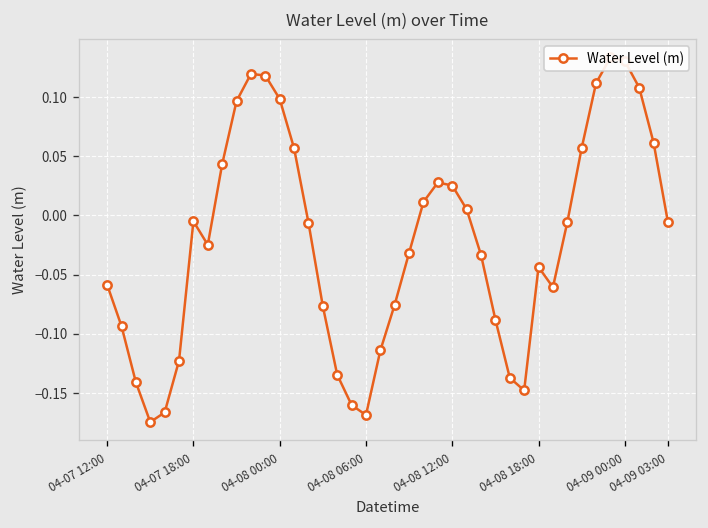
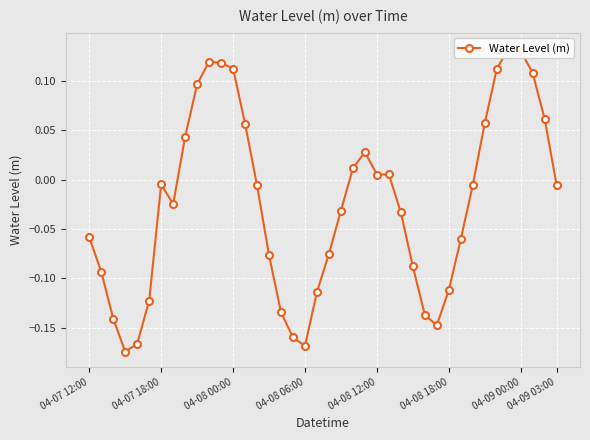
04-08 00:00: 0.10 -> 0.11
04-08 12:00: 0.03 -> 0.01
04-08 18:00: -0.04 -> -0.11
